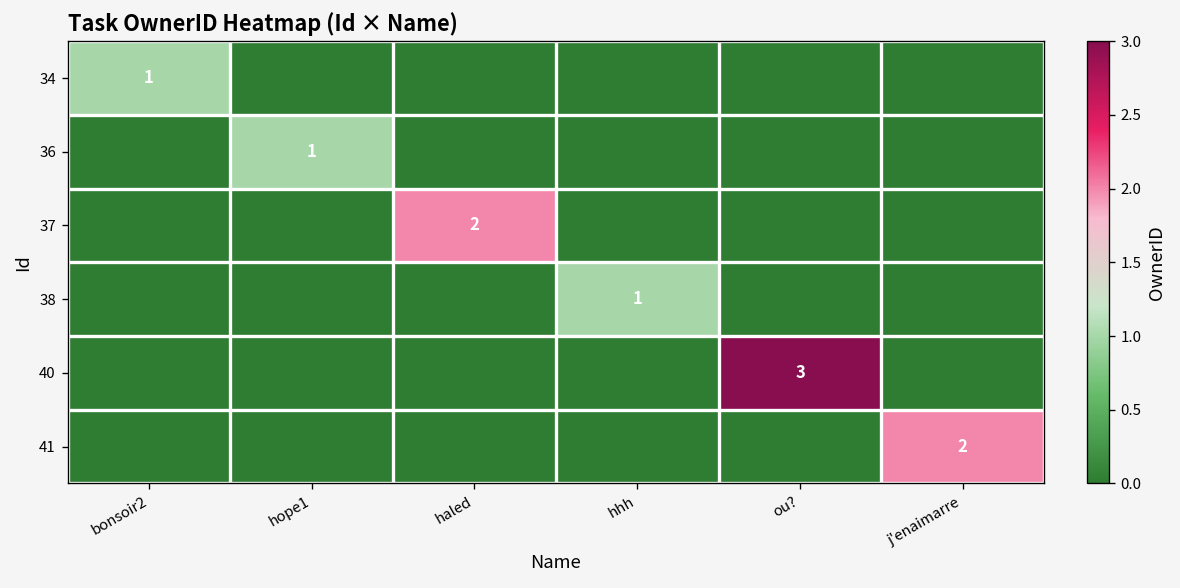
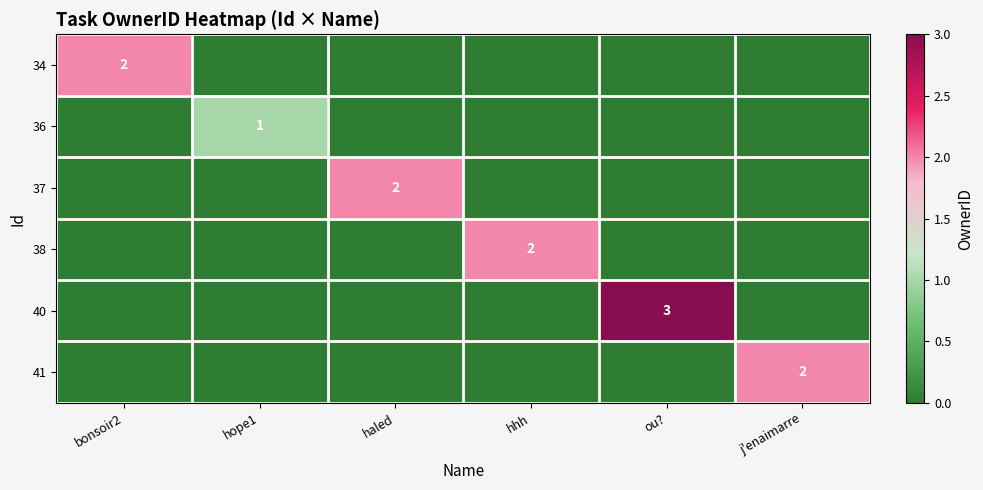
34, bonsoir2: 1 -> 2
38, hhh: 1 -> 2
